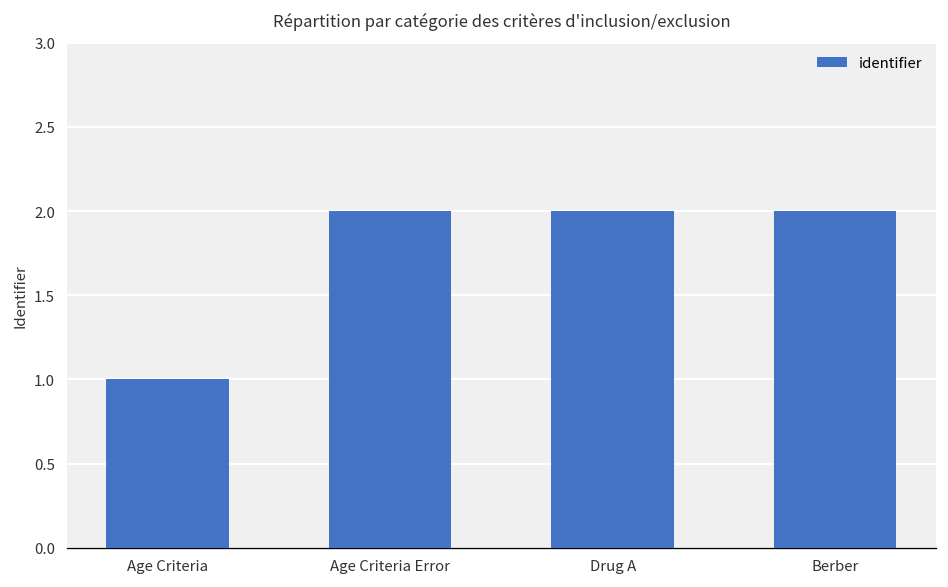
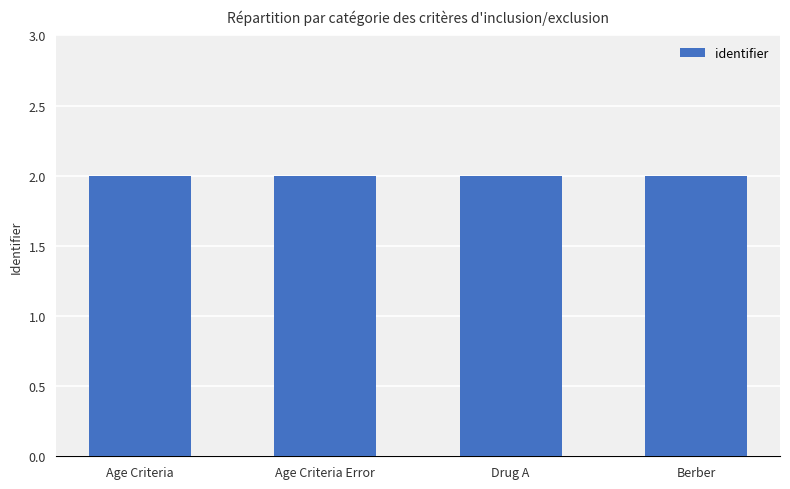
Age Criteria: 1 -> 2
